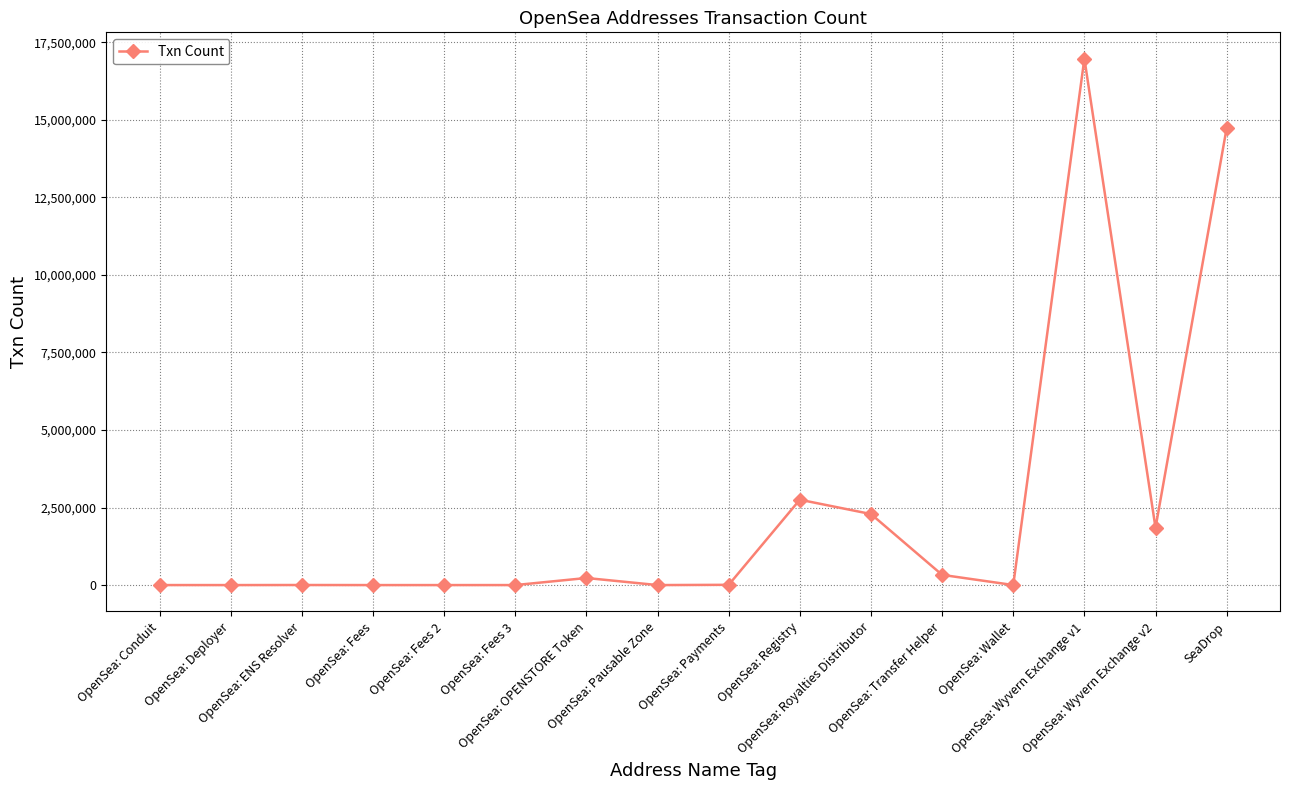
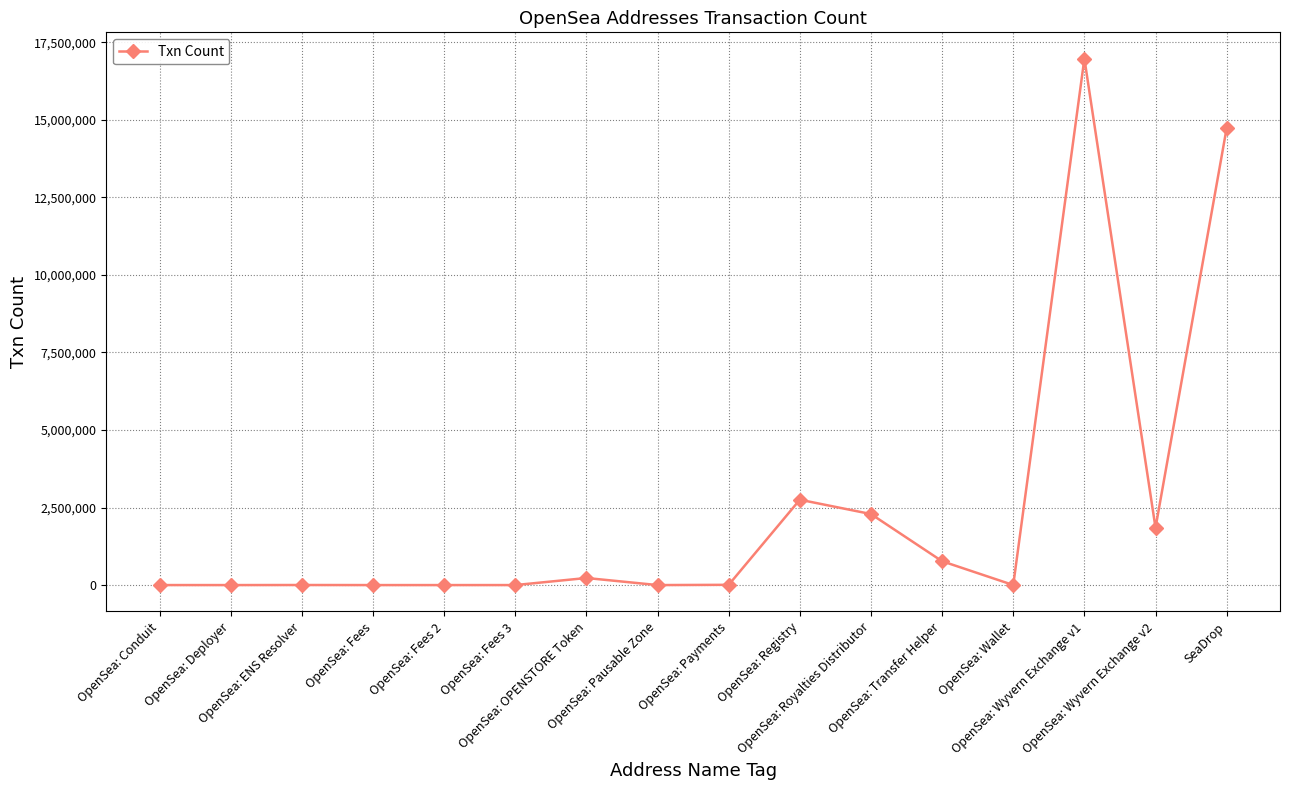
OpenSea: Transfer Helper: 300,000 -> 800,000
